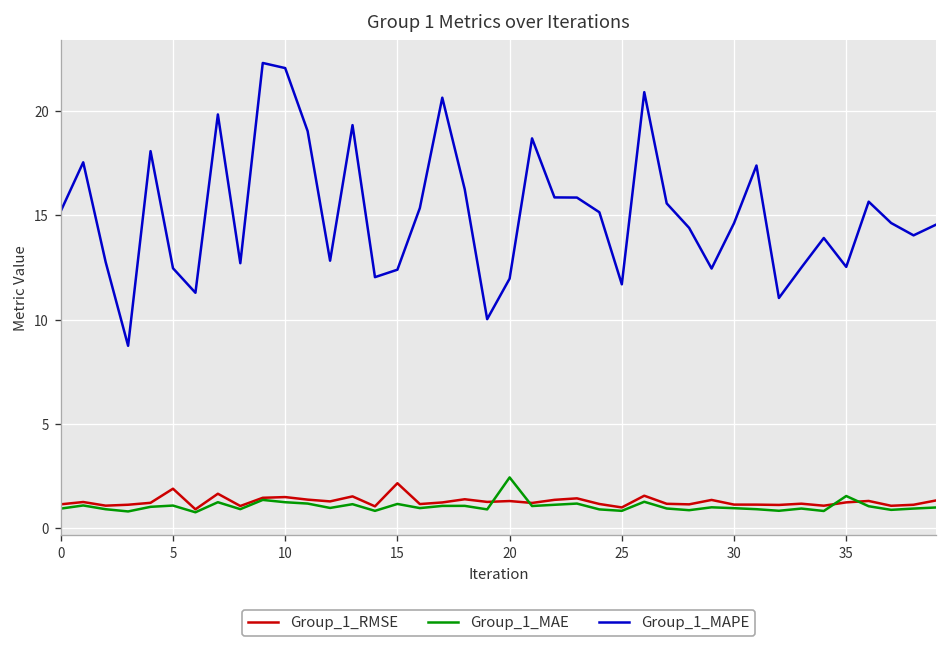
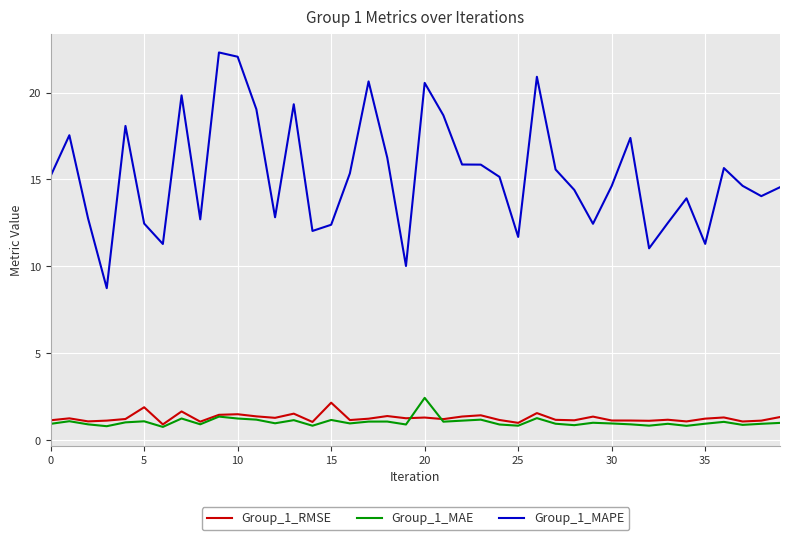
Group_1_MAPE, 20: 12.0 -> 20.6
Group_1_MAE, 35: 1.5 -> 0.9
Group_1_MAPE, 35: 12.5 -> 11.3
